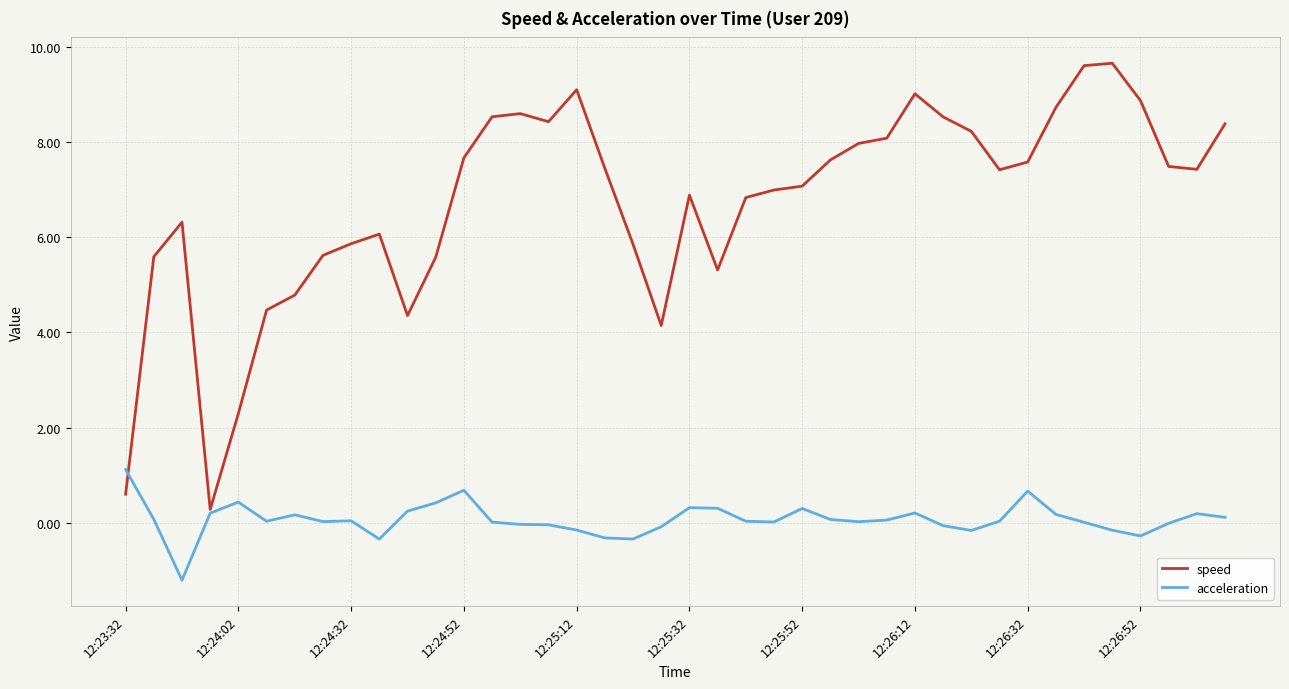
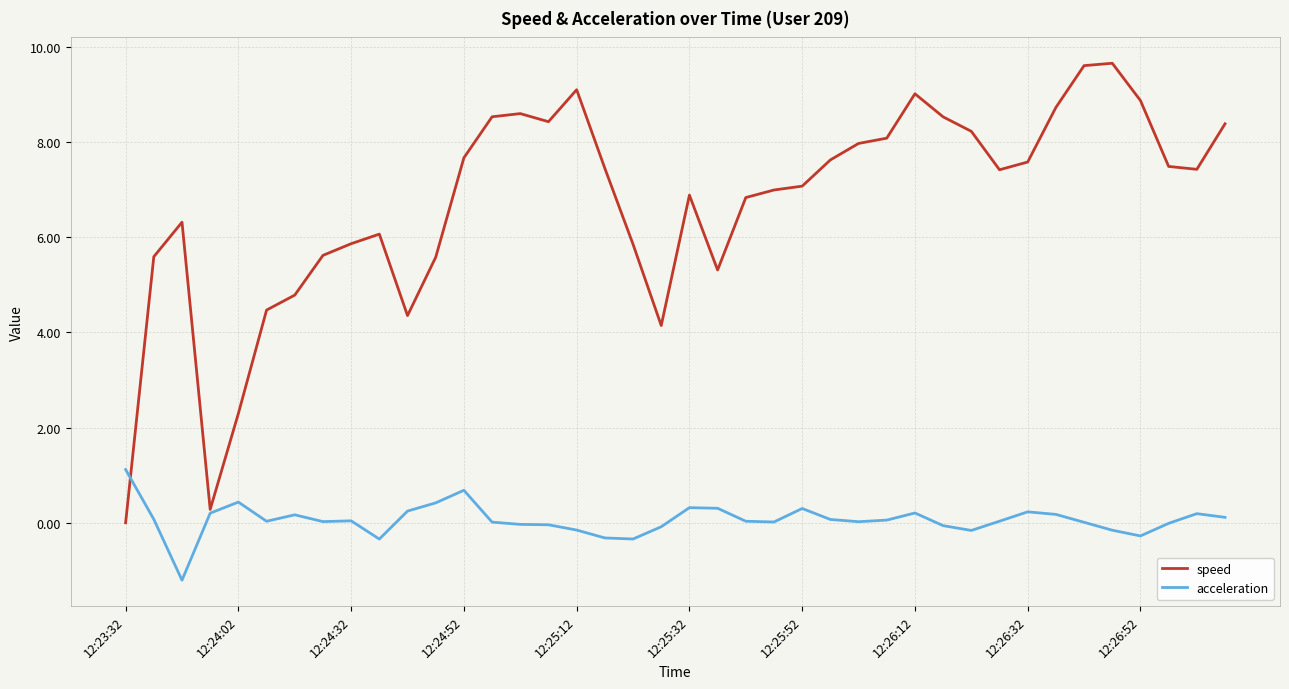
speed, 12:23:32: 0.6 -> 0.0
acceleration, 12:26:32: 0.7 -> 0.2
